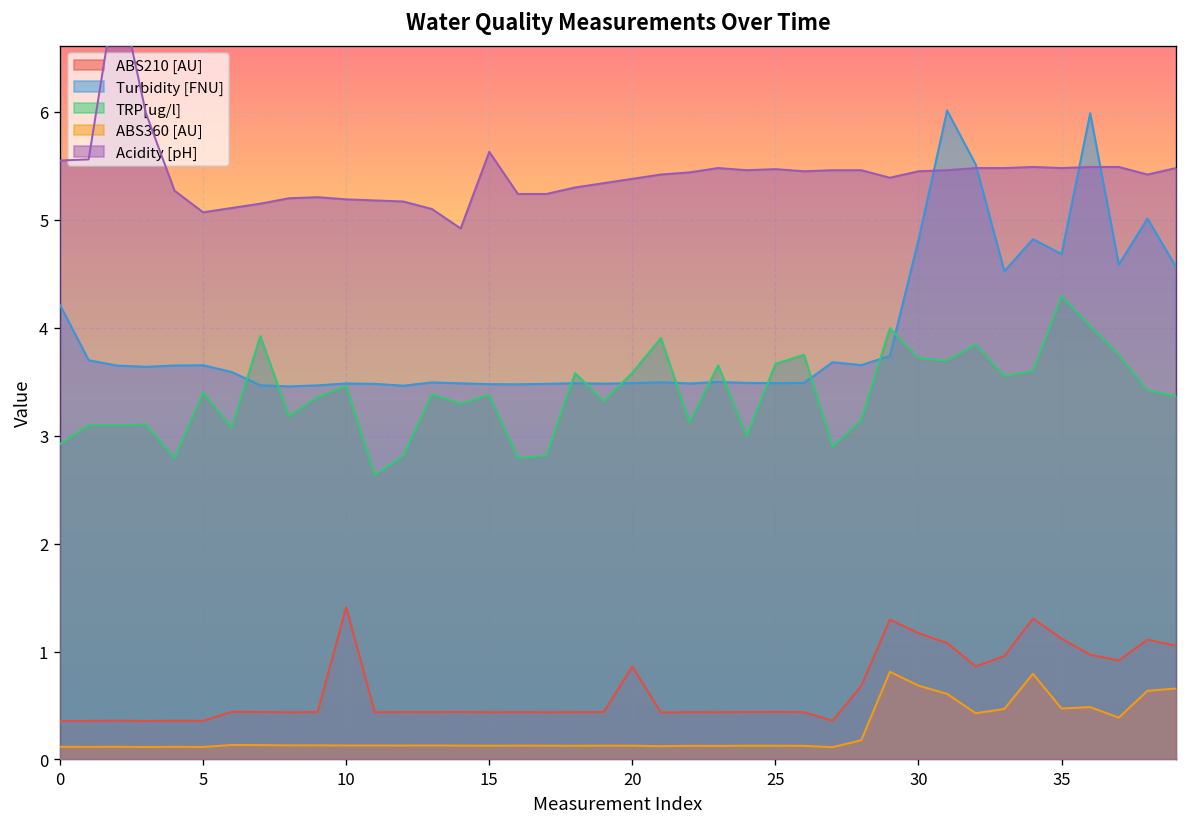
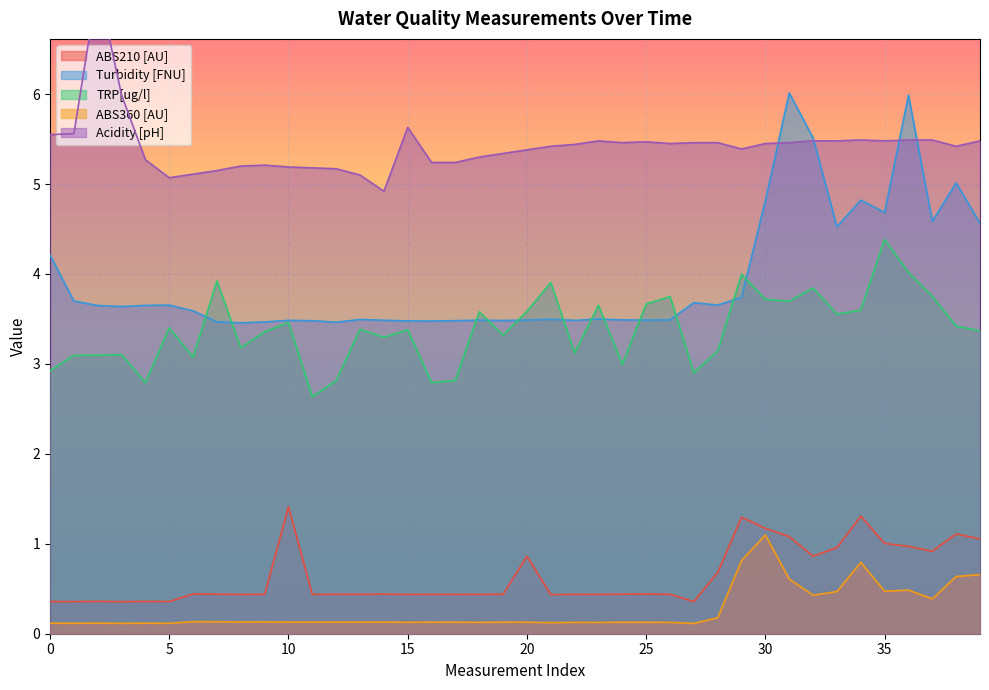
ABS360 [AU], 30: 0.7 -> 1.1
ABS210 [AU], 35: 1.1 -> 1.0
TRP[ug/l], 35: 4.3 -> 4.4
